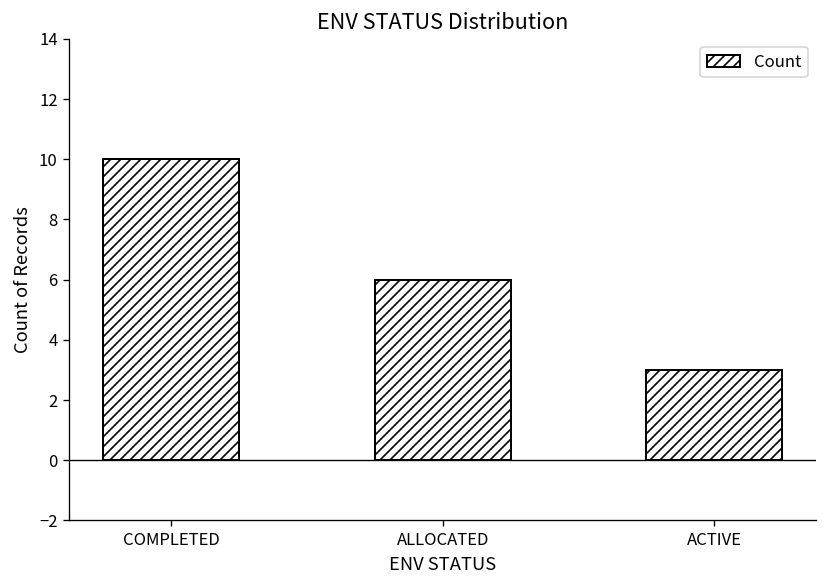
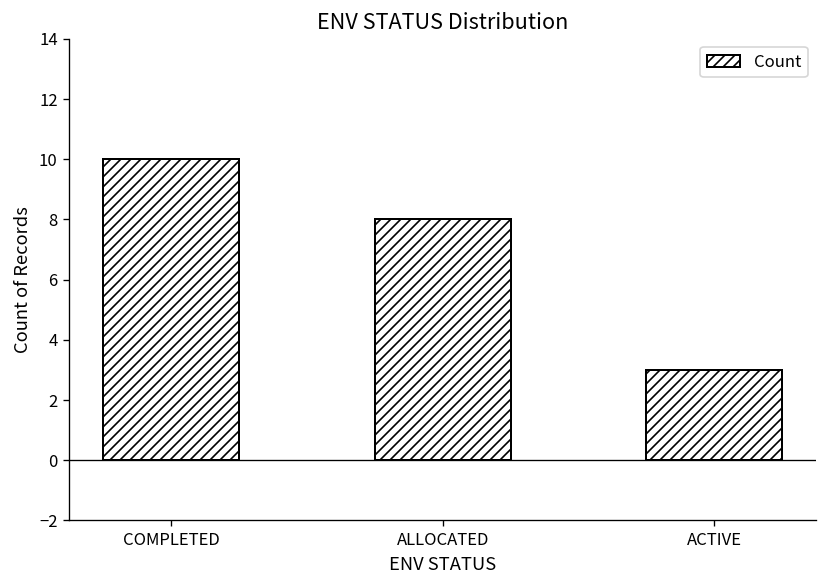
ALLOCATED: 6 -> 8
